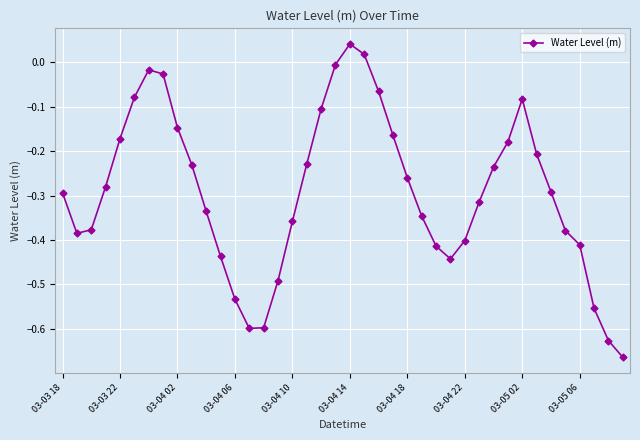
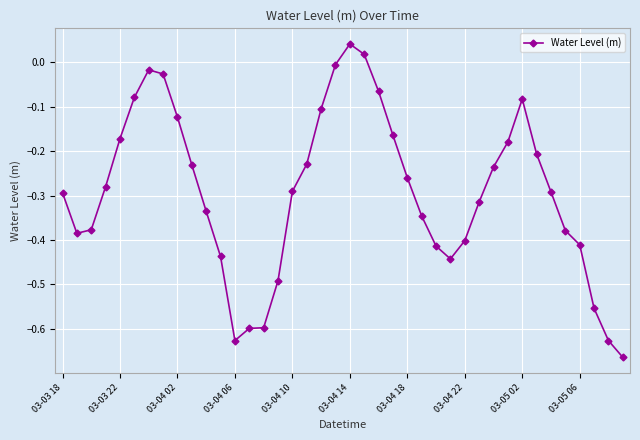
03-04 02: -0.15 -> -0.12
03-04 06: -0.53 -> -0.63
03-04 10: -0.36 -> -0.29
